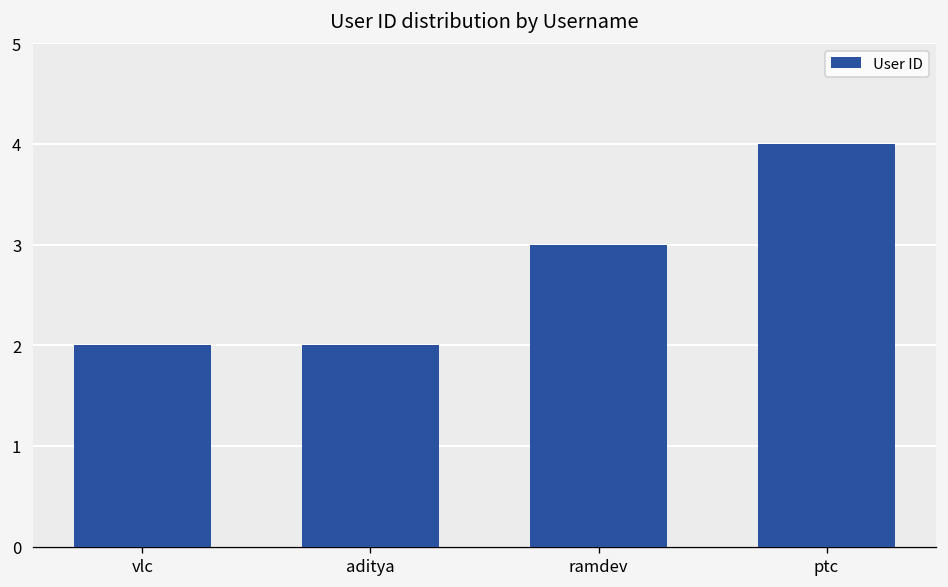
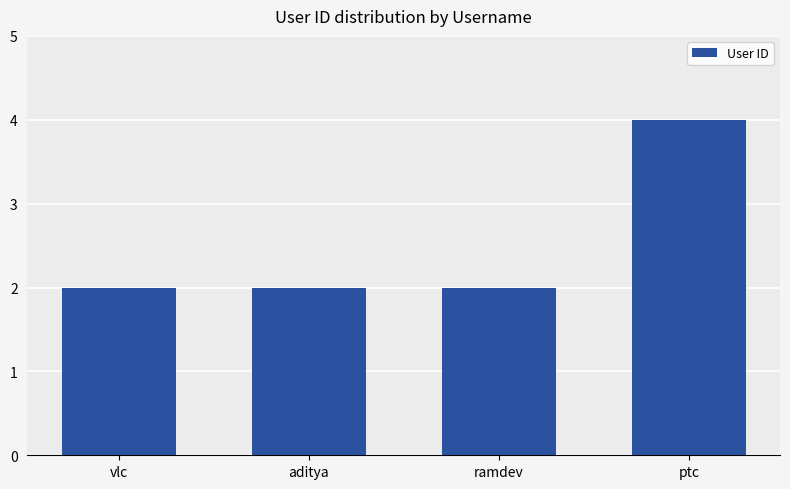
ramdev: 3 -> 2
